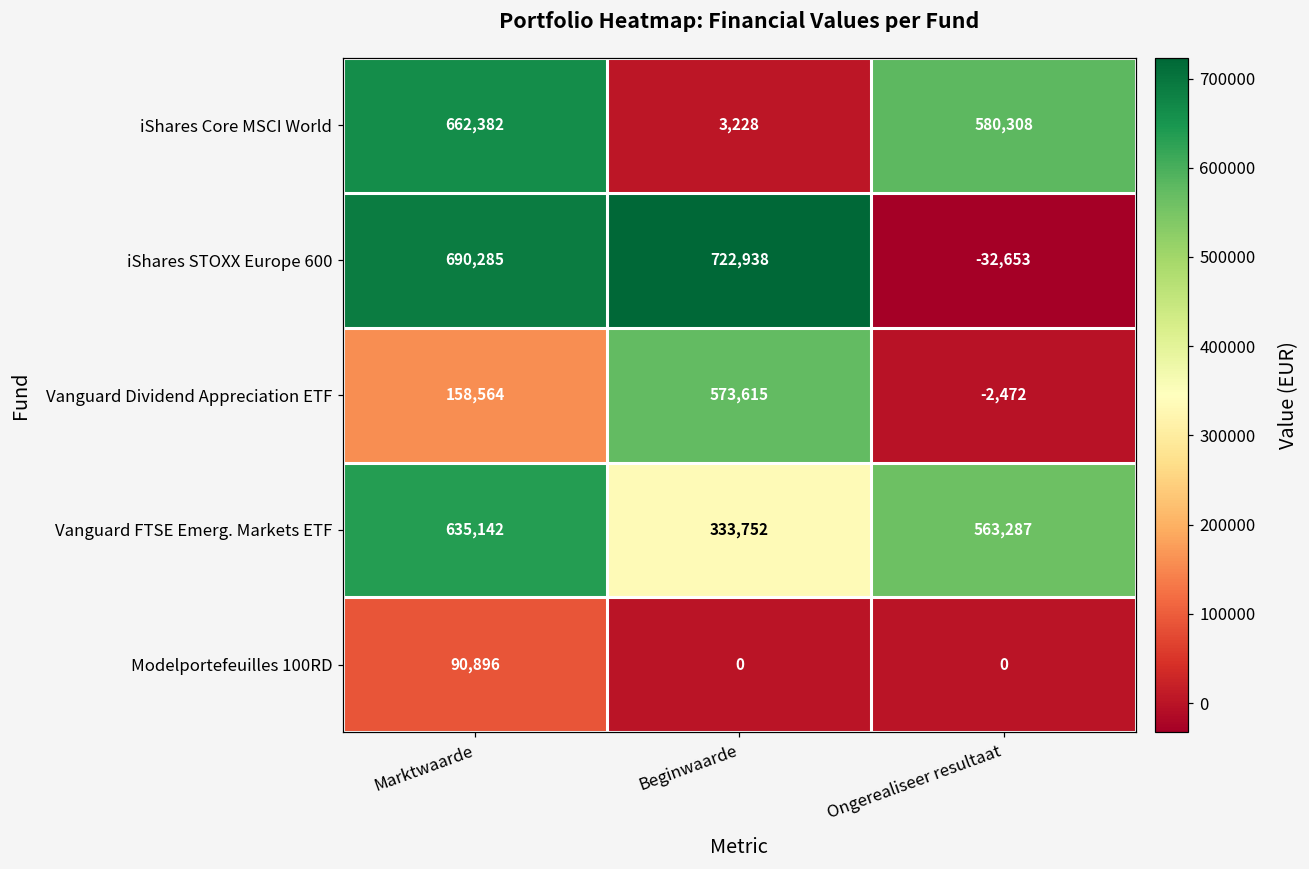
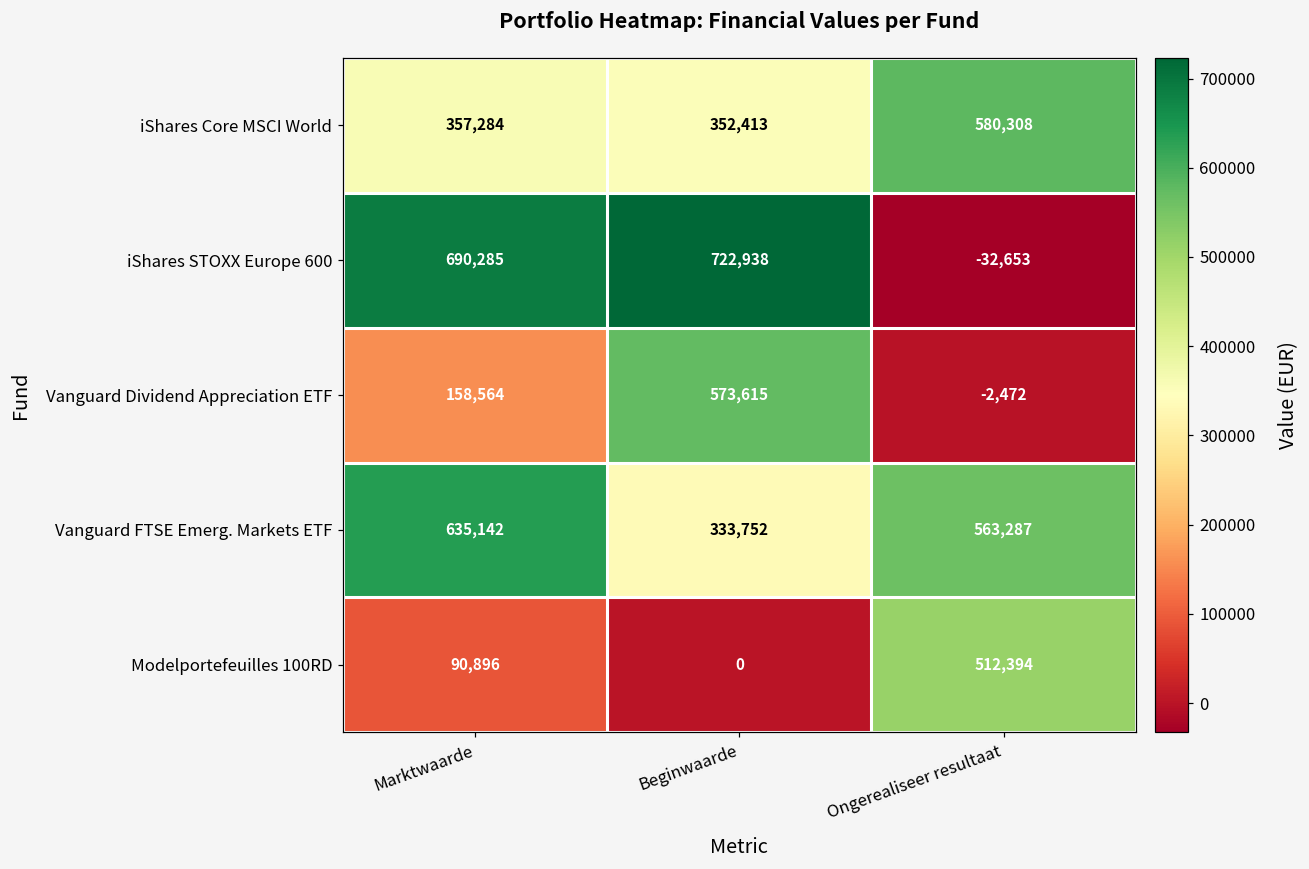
iShares Core MSCI World, Marktwaarde: 662,382 -> 357,284
iShares Core MSCI World, Beginwaarde: 3,228 -> 352,413
Modelportefeuilles 100RD, Ongerealiseer resultaat: 0 -> 512,394
